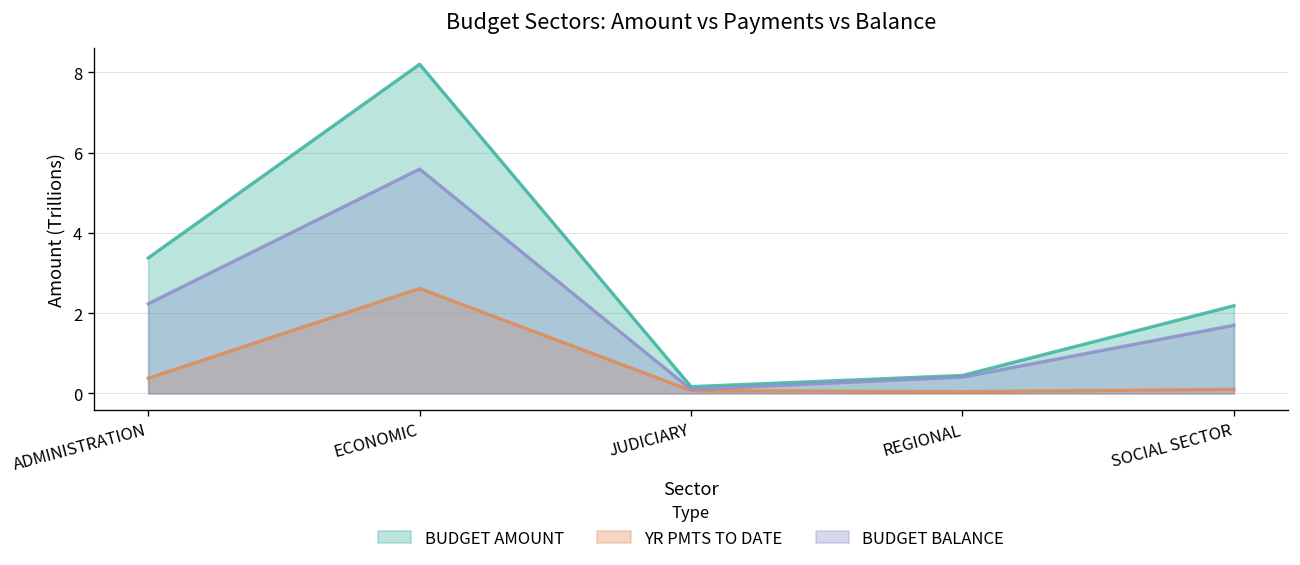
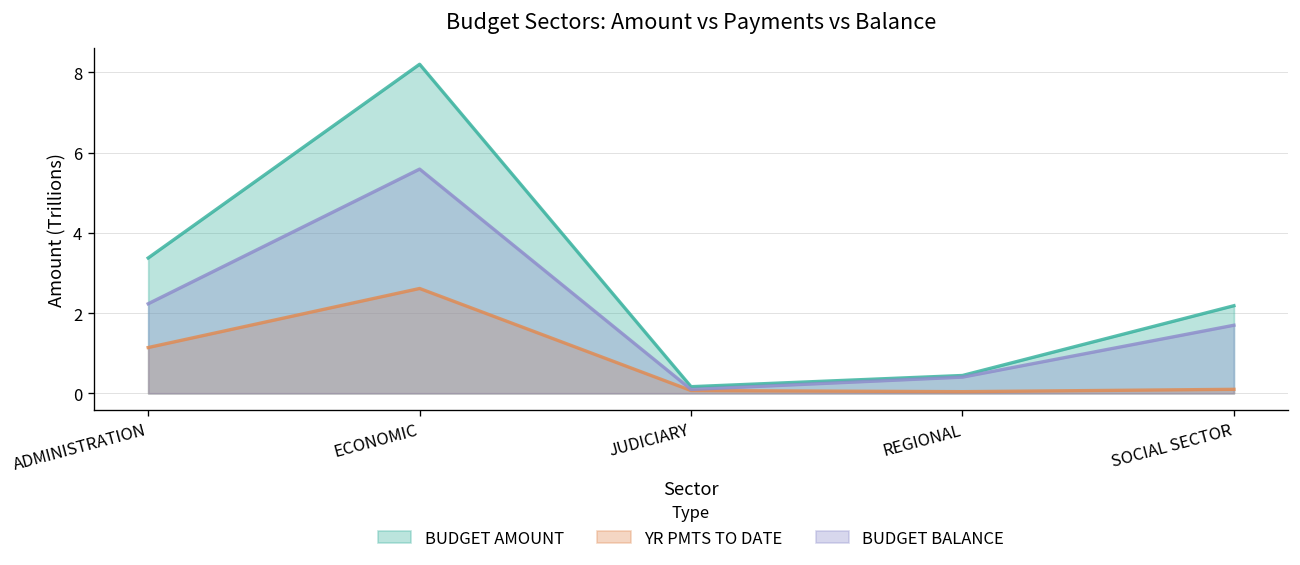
YR PMTS TO DATE, ADMINISTRATION: 0.4 -> 1.1
